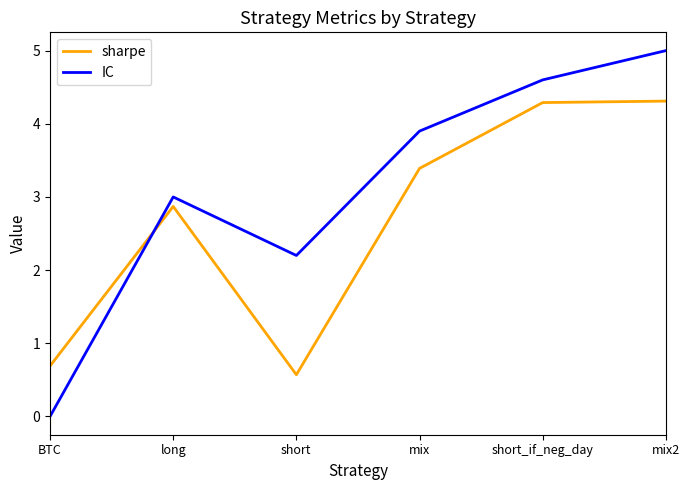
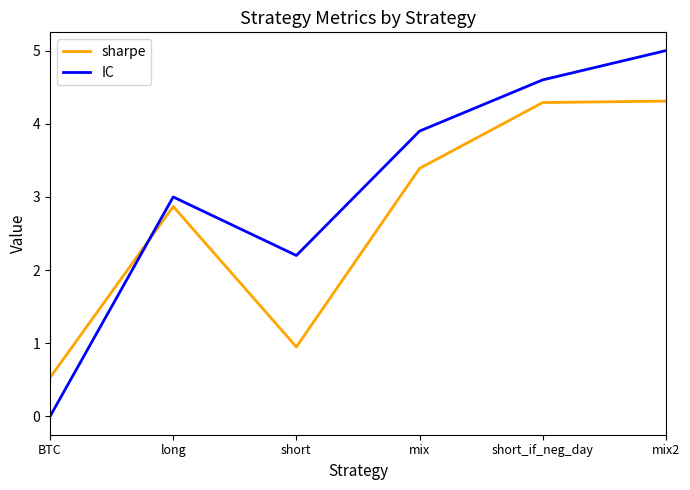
sharpe, BTC: 0.7 -> 0.5
sharpe, short: 0.6 -> 1.0
